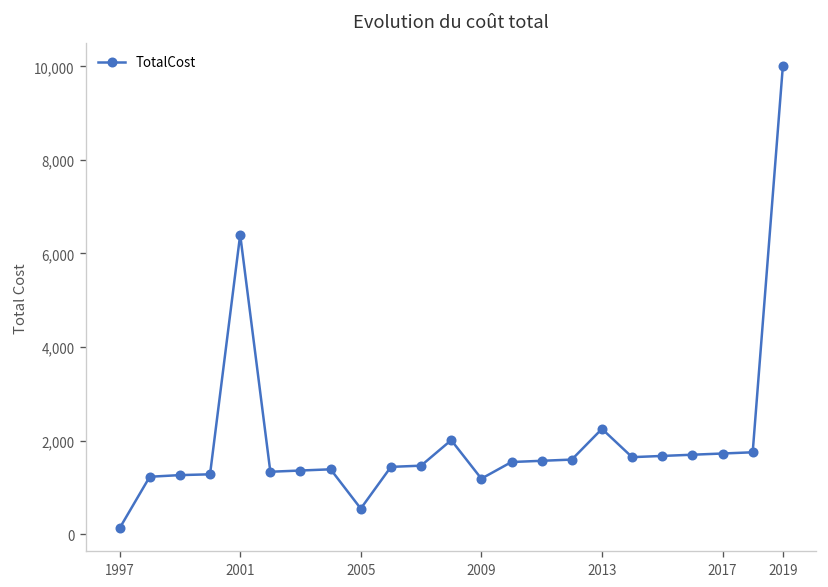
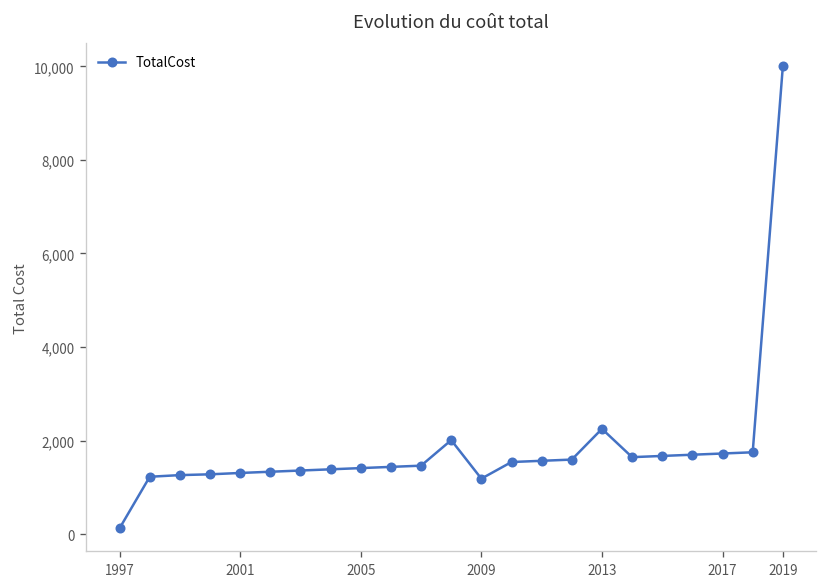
2001: 6,400 -> 1,300
2005: 500 -> 1,400
